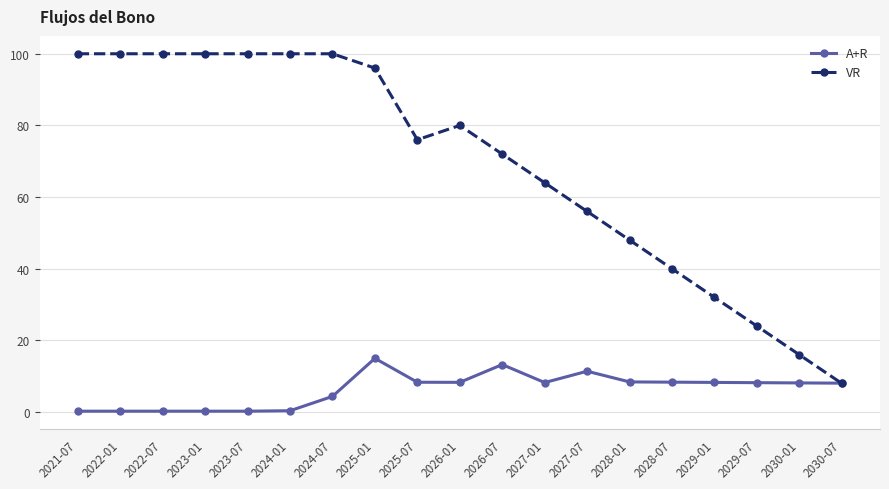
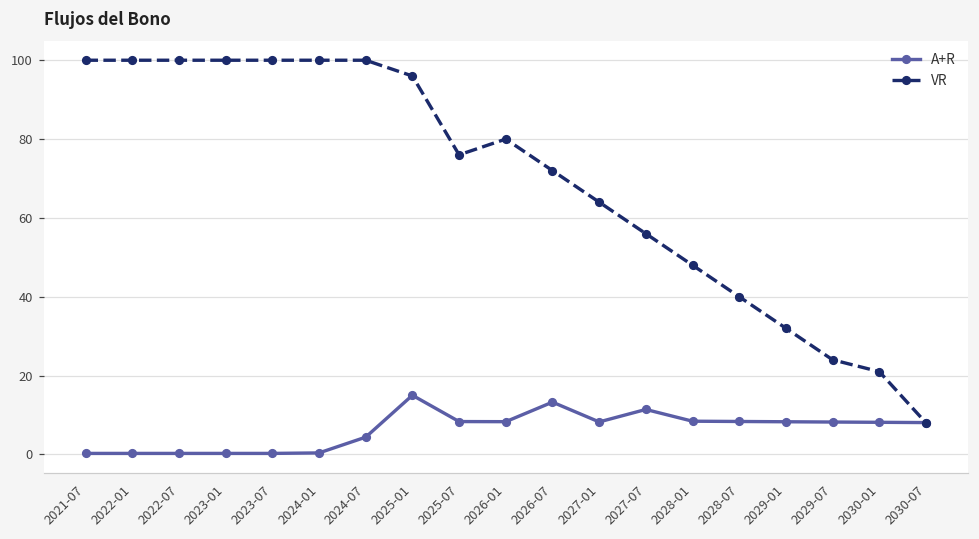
VR, 2030-01: 16 -> 21
